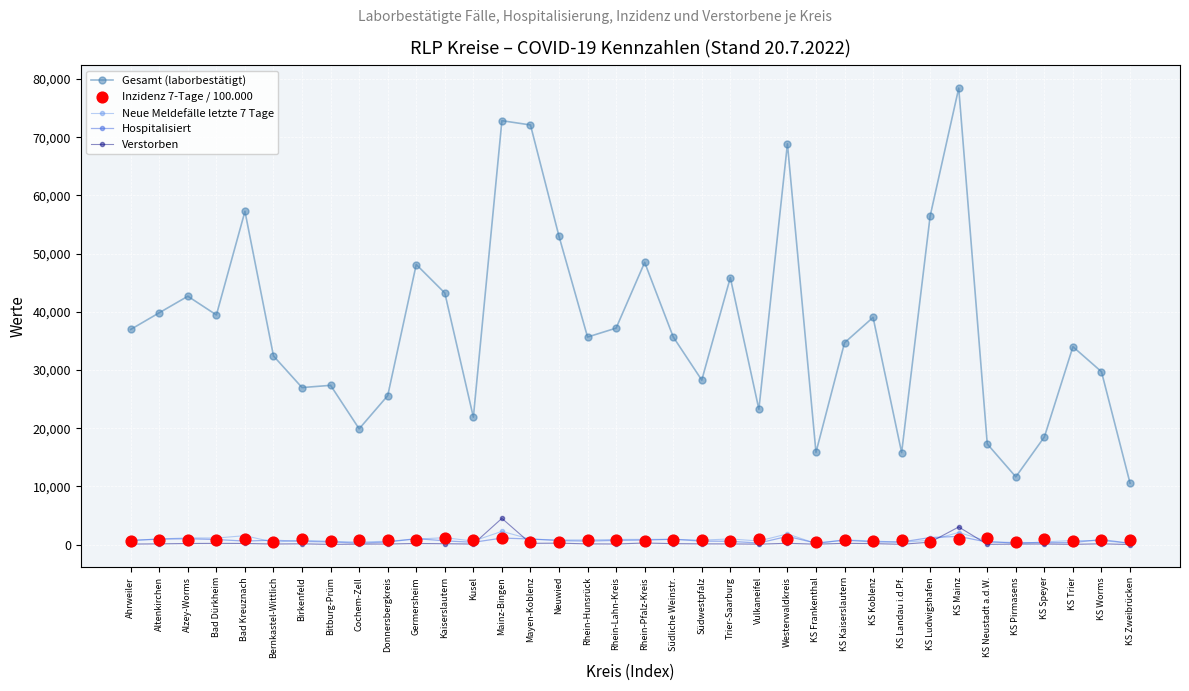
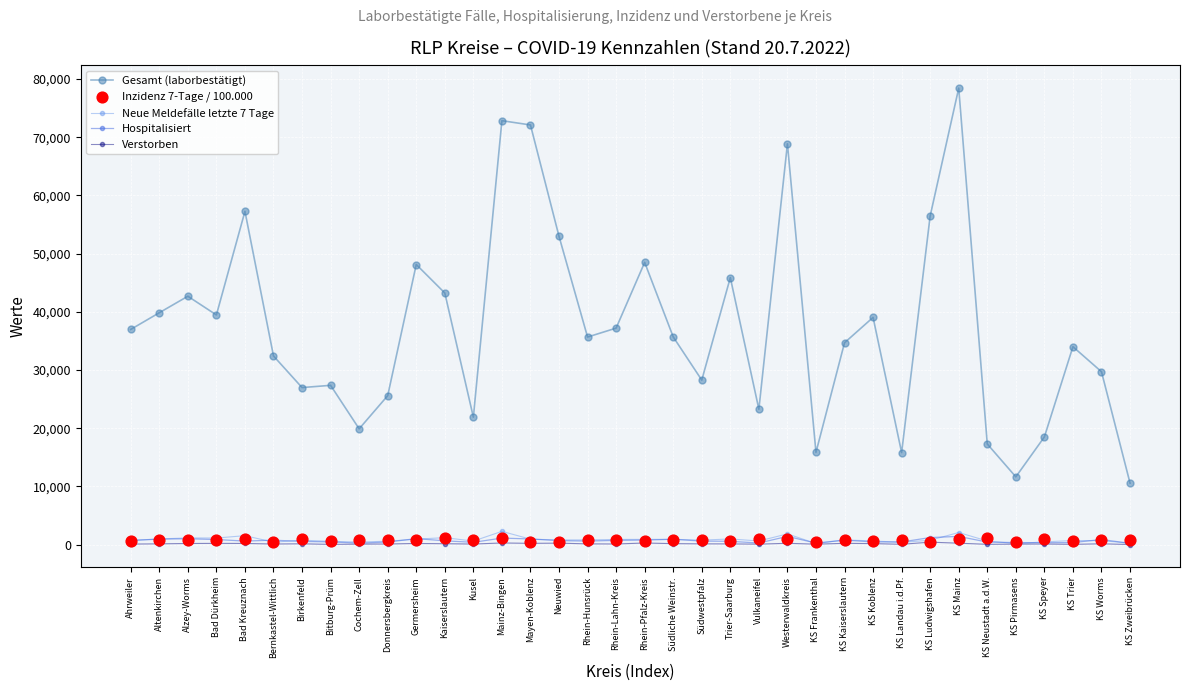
Verstorben, Mainz-Bingen: 5,000 -> 0
Verstorben, KS Mainz: 3,000 -> 0
